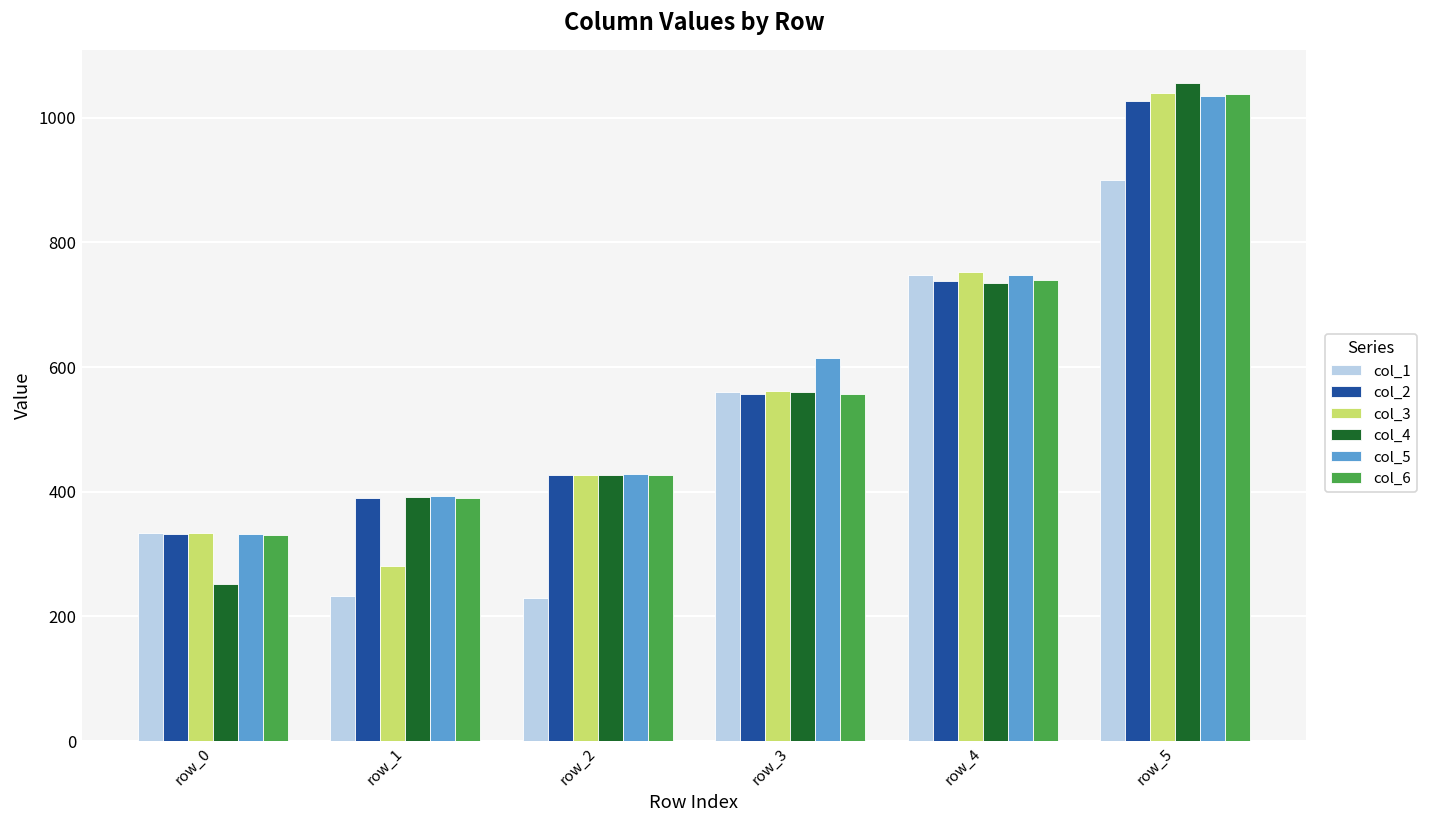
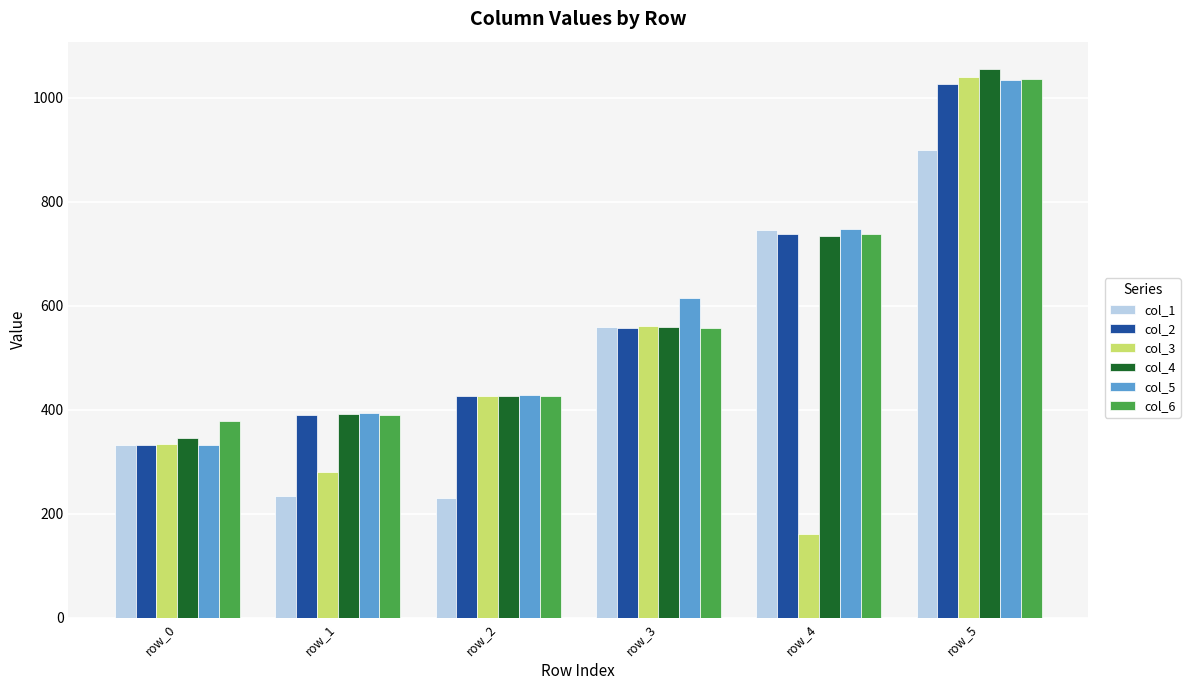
col_4, row_0: 250 -> 350
col_6, row_0: 330 -> 380
col_3, row_4: 750 -> 160
